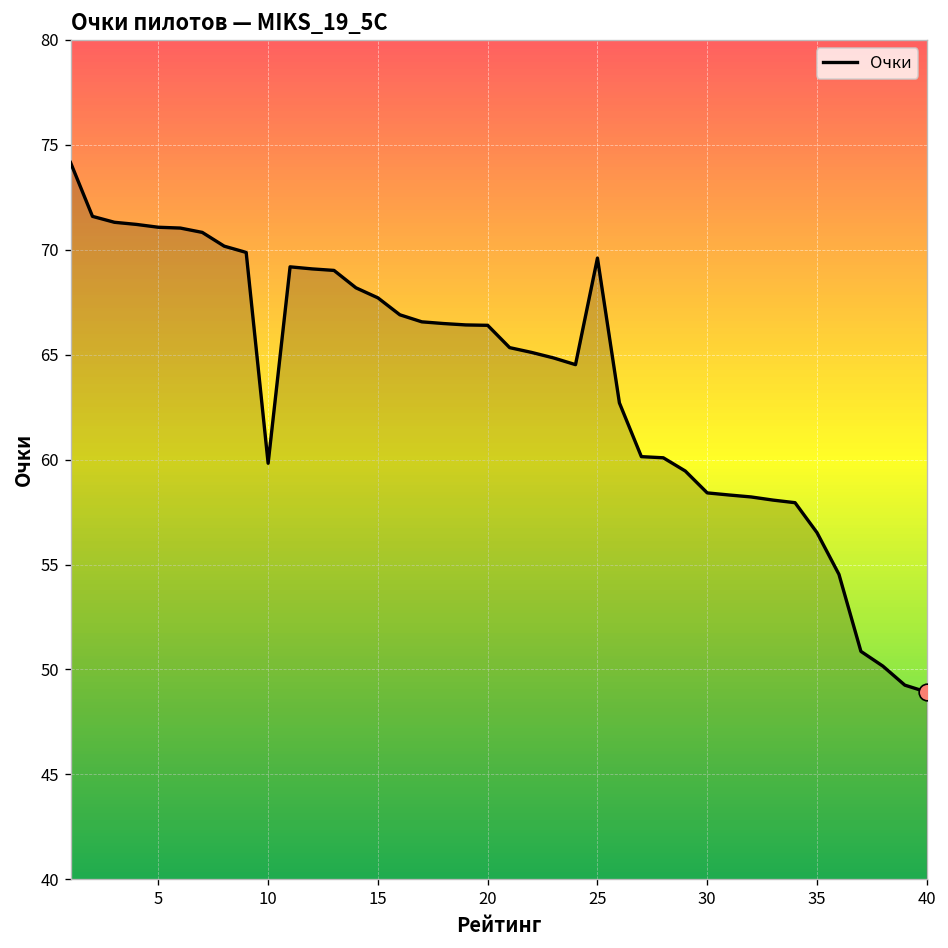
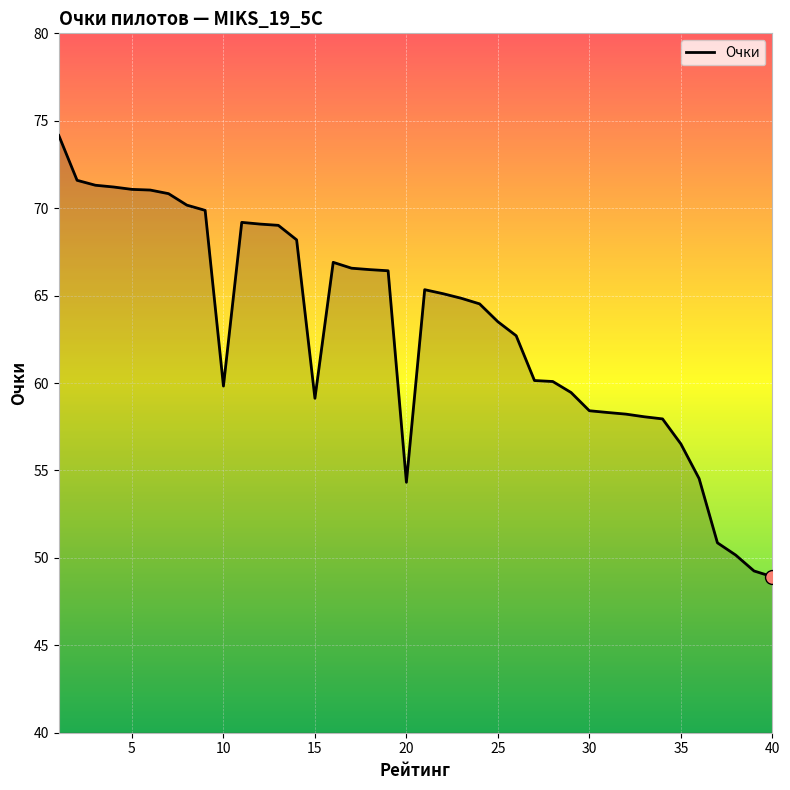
Очки, 15: 67.7 -> 59.1
Очки, 20: 66.4 -> 54.3
Очки, 25: 69.6 -> 63.5
